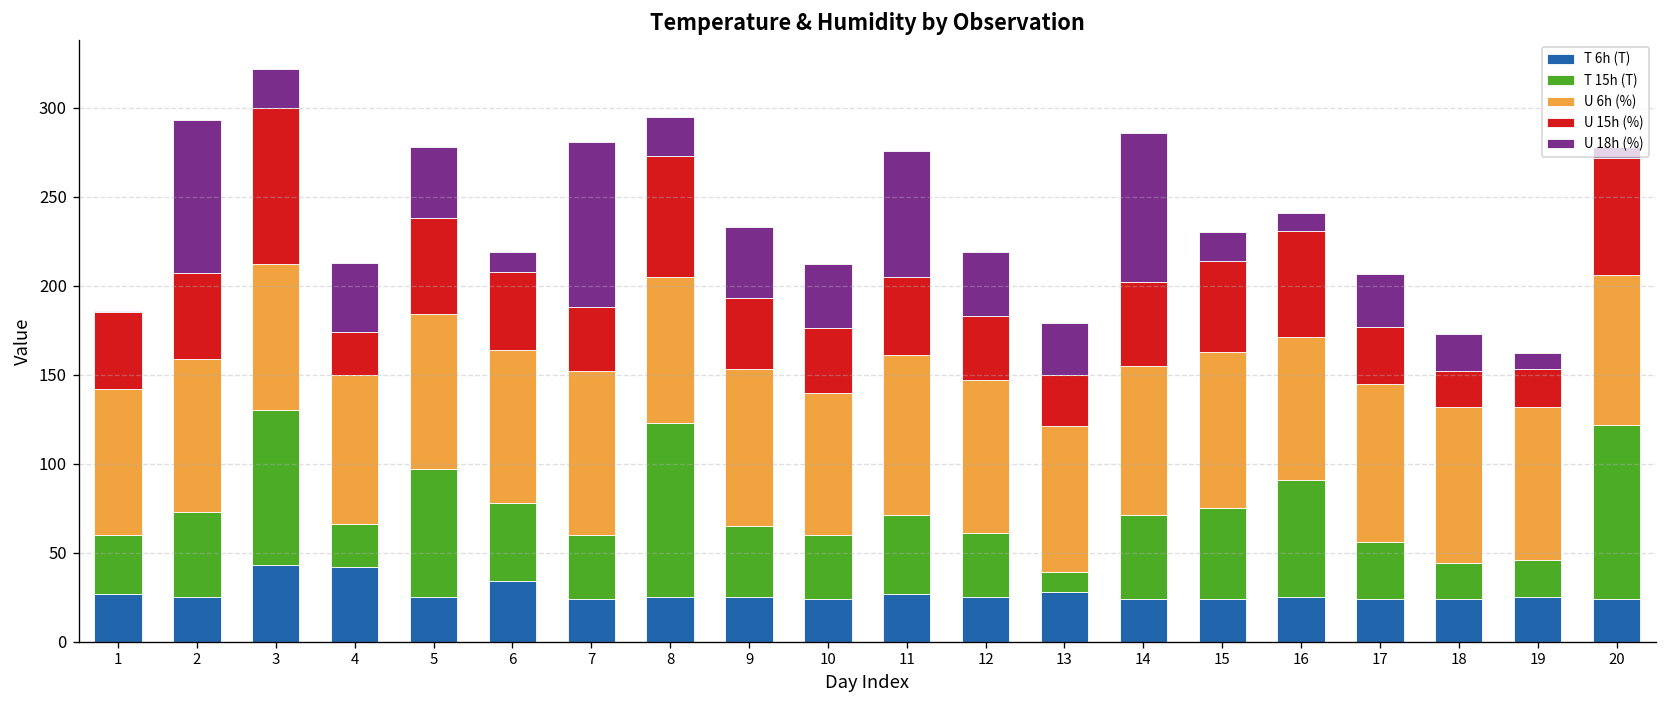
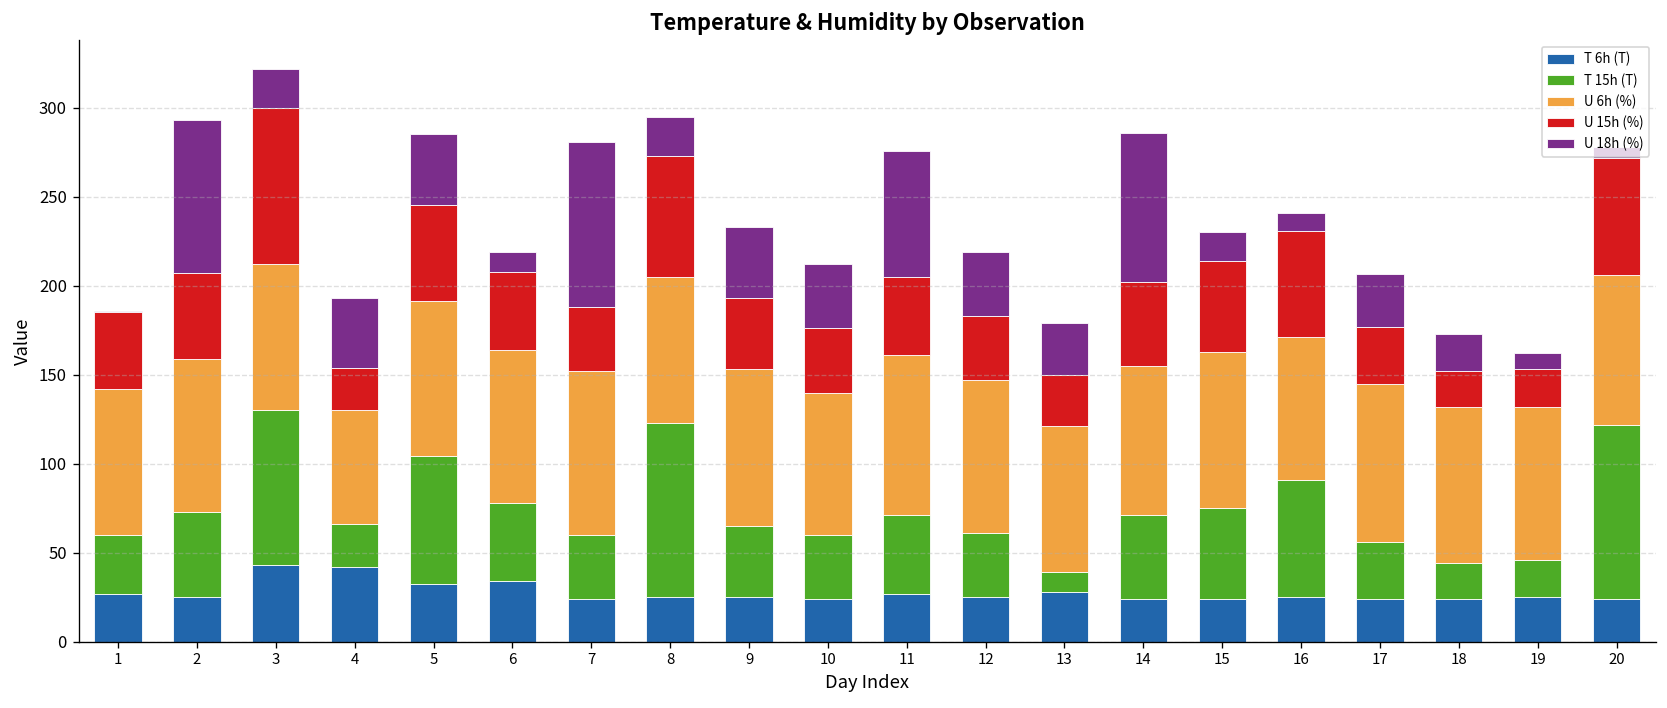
U 6h (%), 4: 84 -> 64
T 6h (T), 5: 25 -> 32
